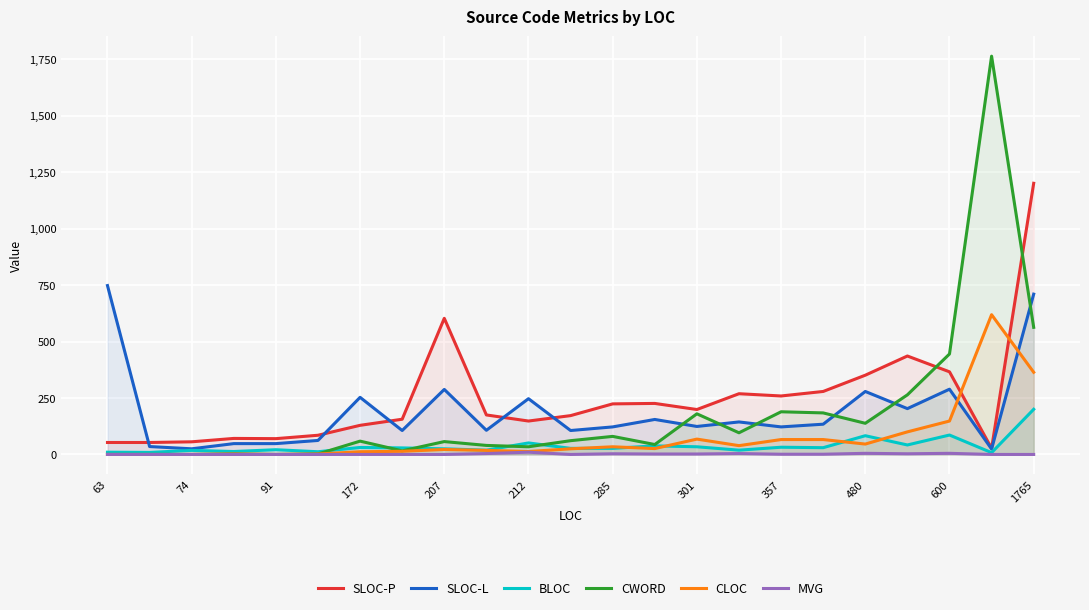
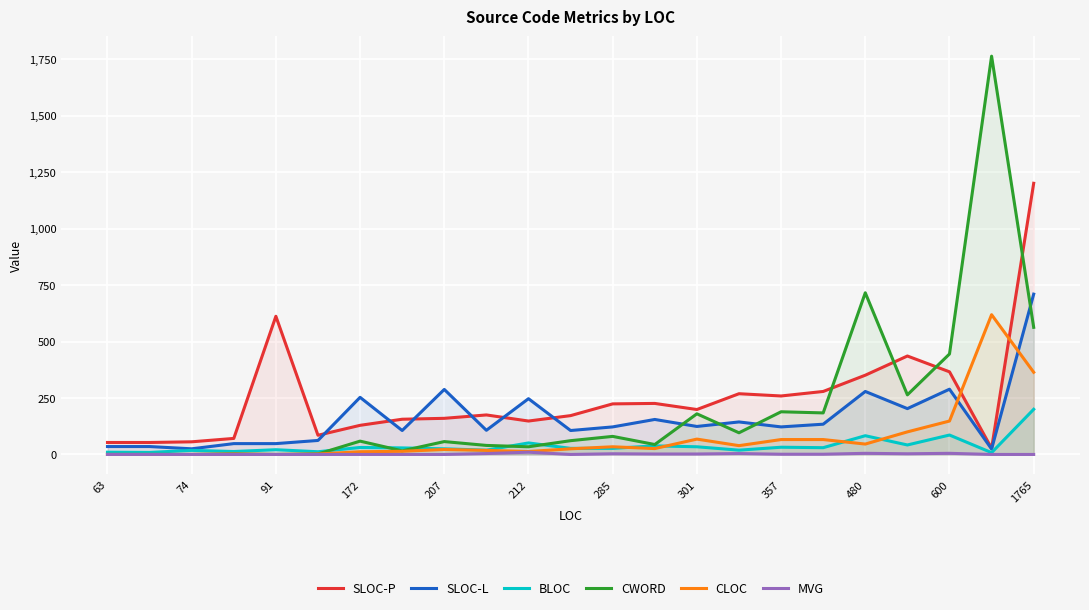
SLOC-L, 63: 750 -> 40
SLOC-P, 91: 70 -> 610
SLOC-P, 207: 600 -> 160
CWORD, 480: 140 -> 720
